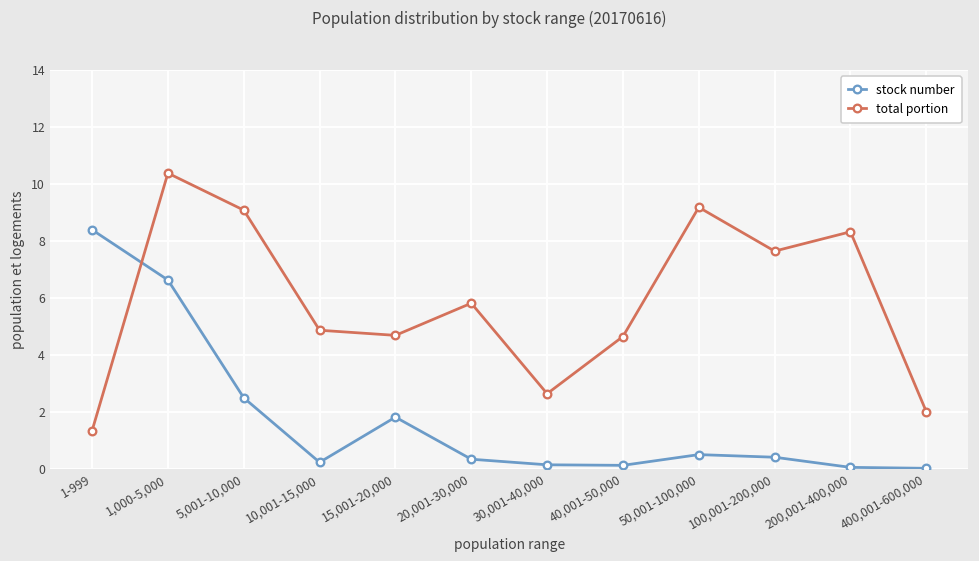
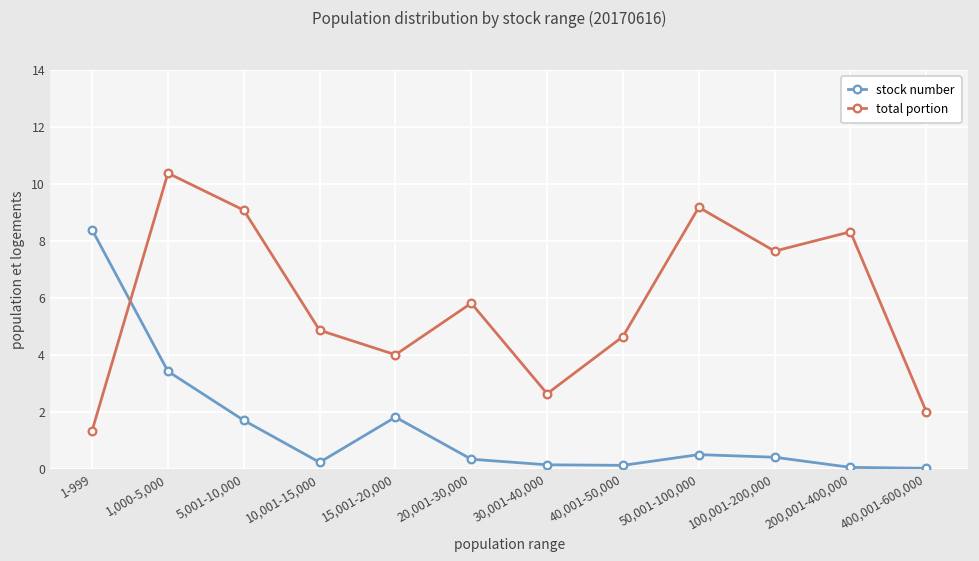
stock number, 1,000-5,000: 6.6 -> 3.4
stock number, 5,001-10,000: 2.5 -> 1.7
total portion, 15,001-20,000: 4.7 -> 4.0
